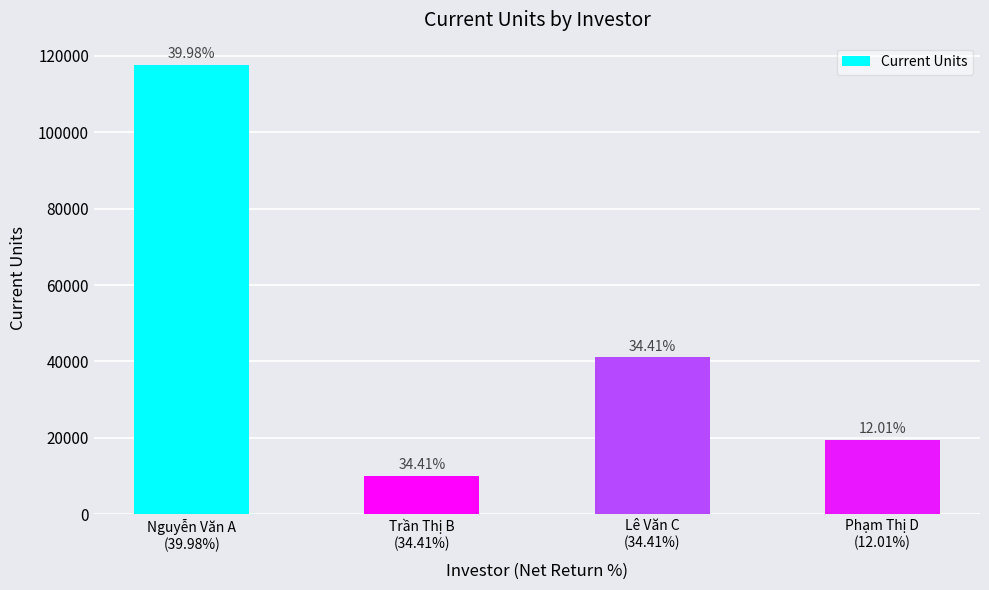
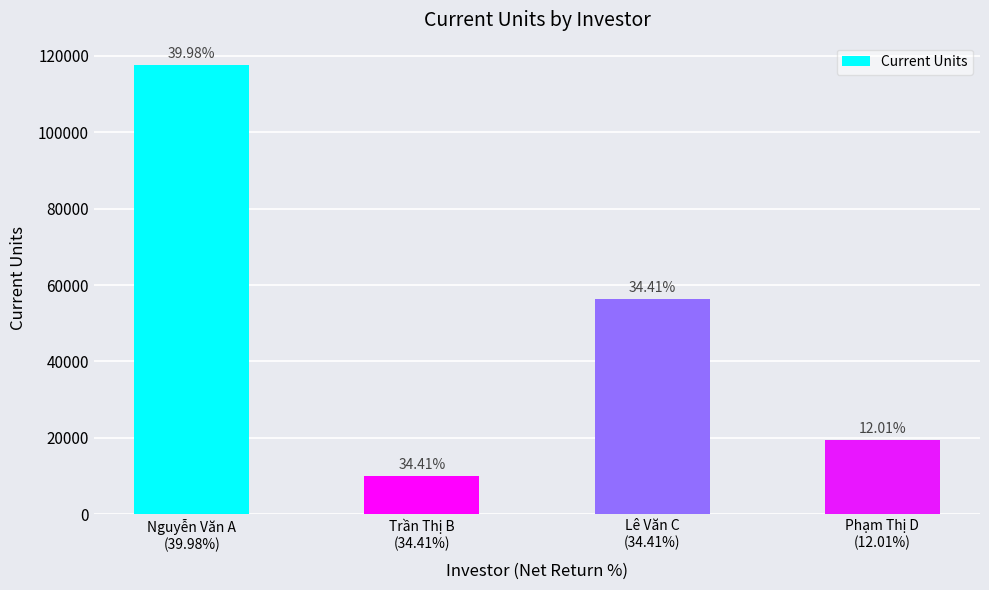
Lê Văn C (34.41%): 41000 -> 56000
